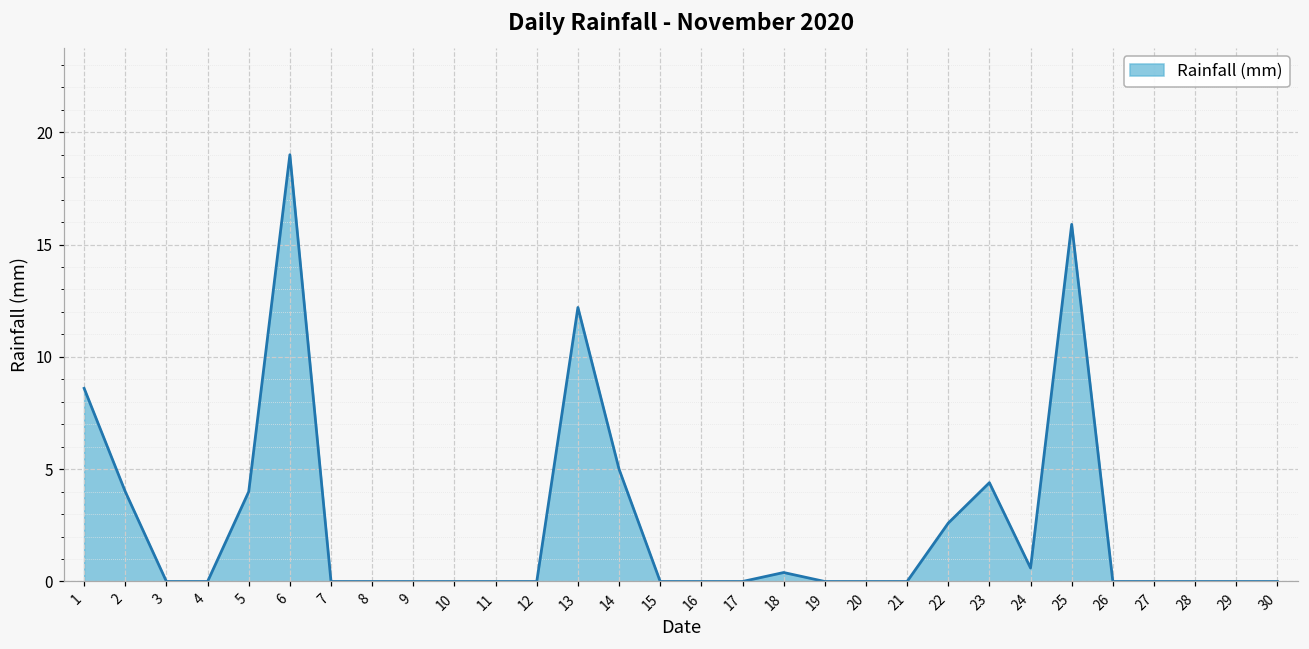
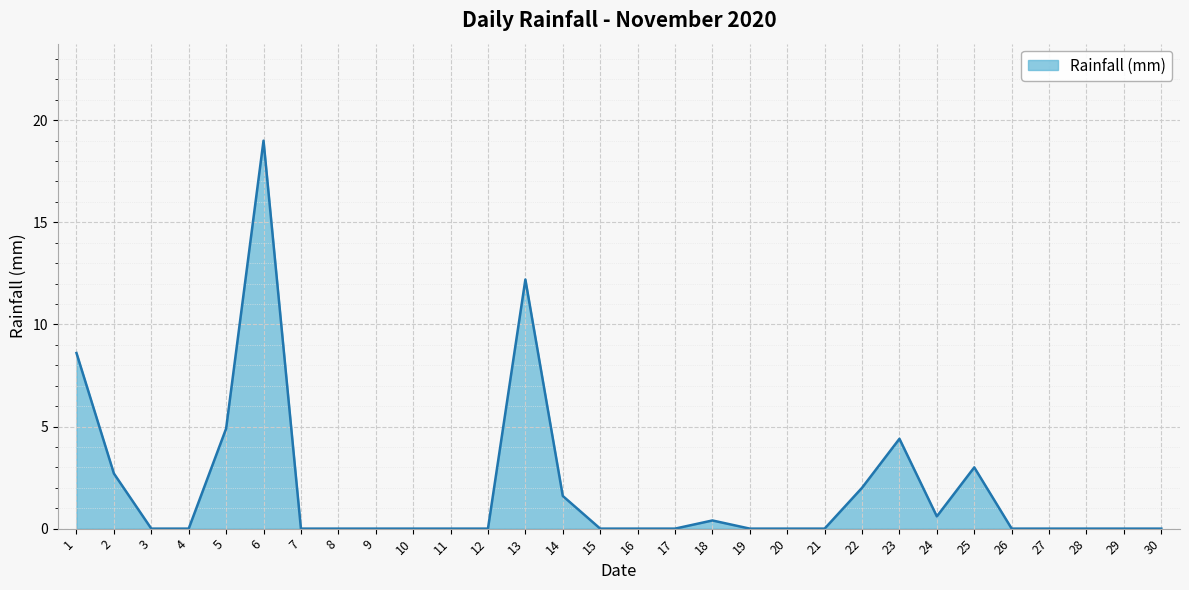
2: 4.0 -> 2.7
5: 4.0 -> 4.9
14: 5.0 -> 1.6
22: 2.6 -> 2.0
25: 15.9 -> 3.0
